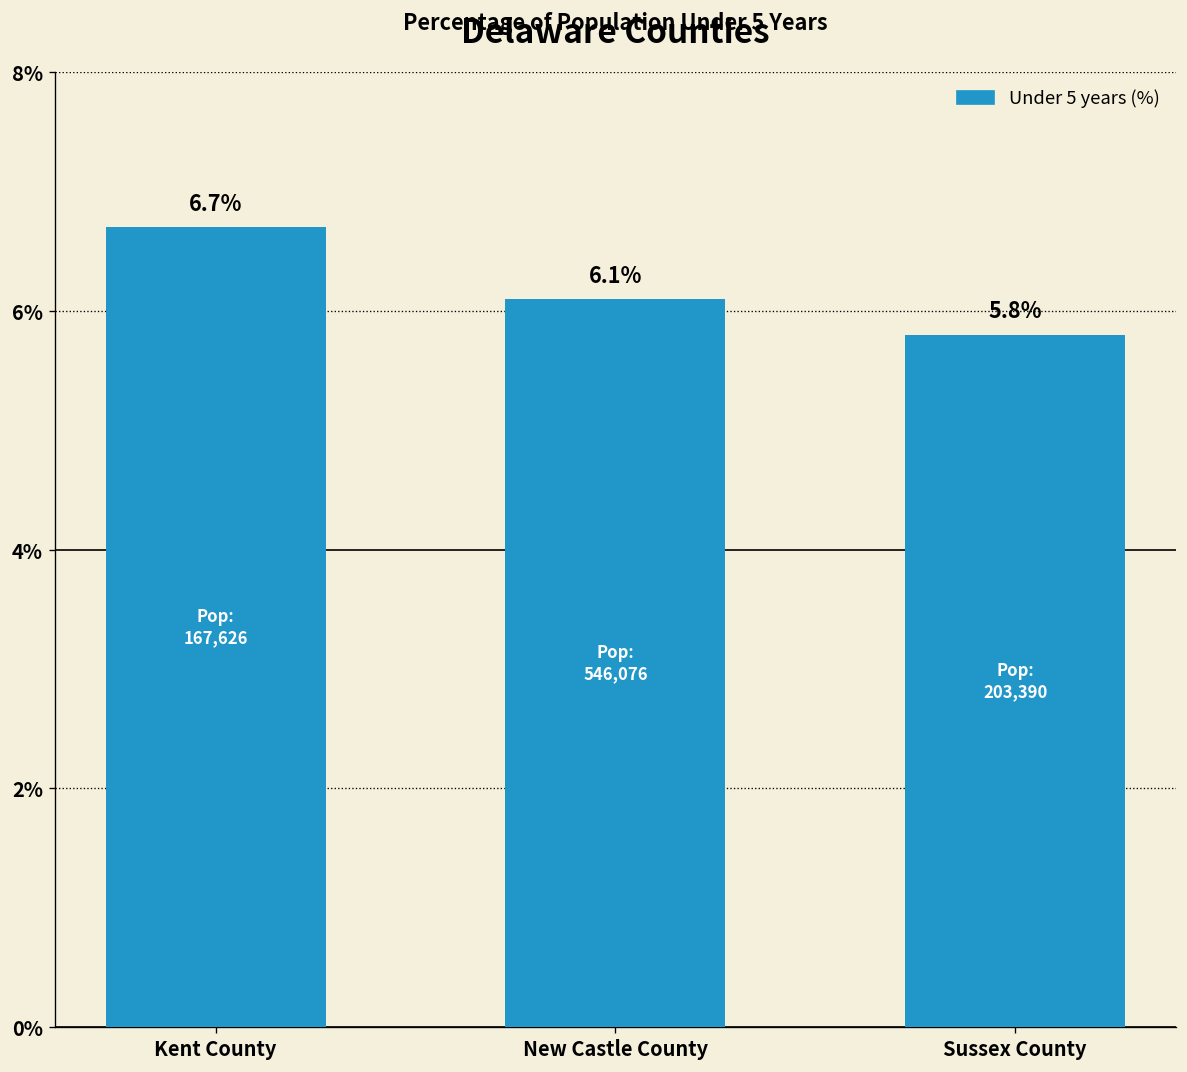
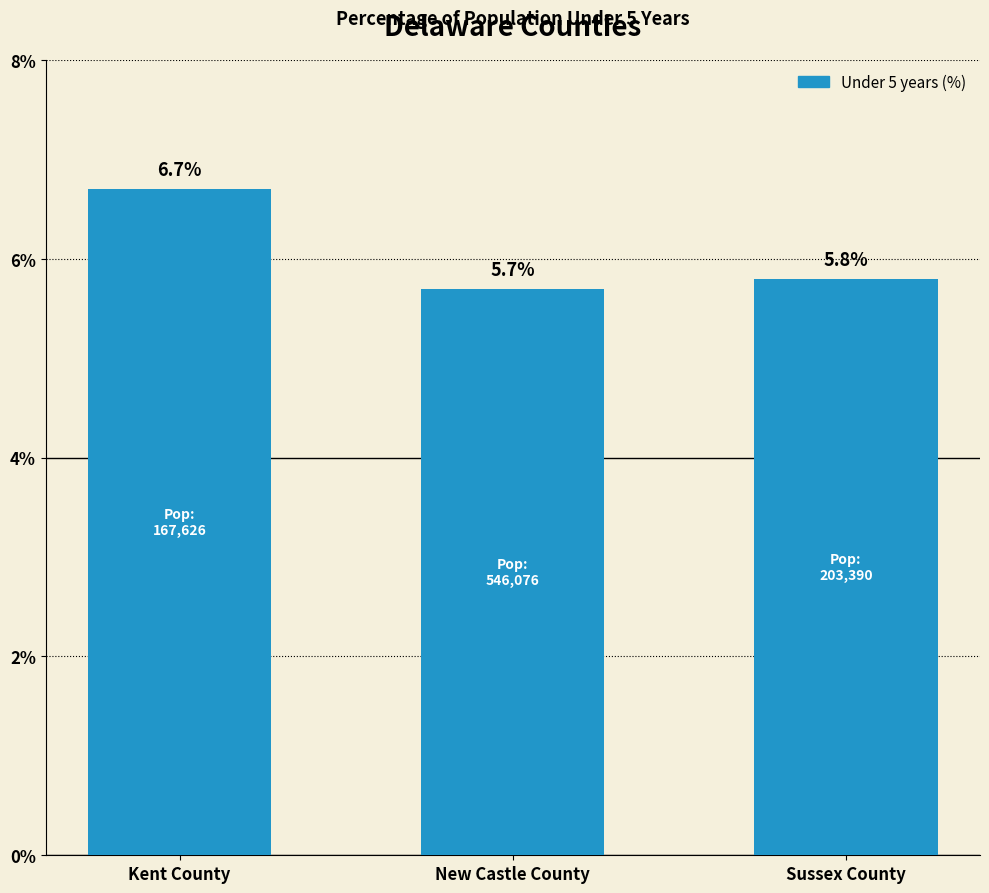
New Castle County: 6.1% -> 5.7%
